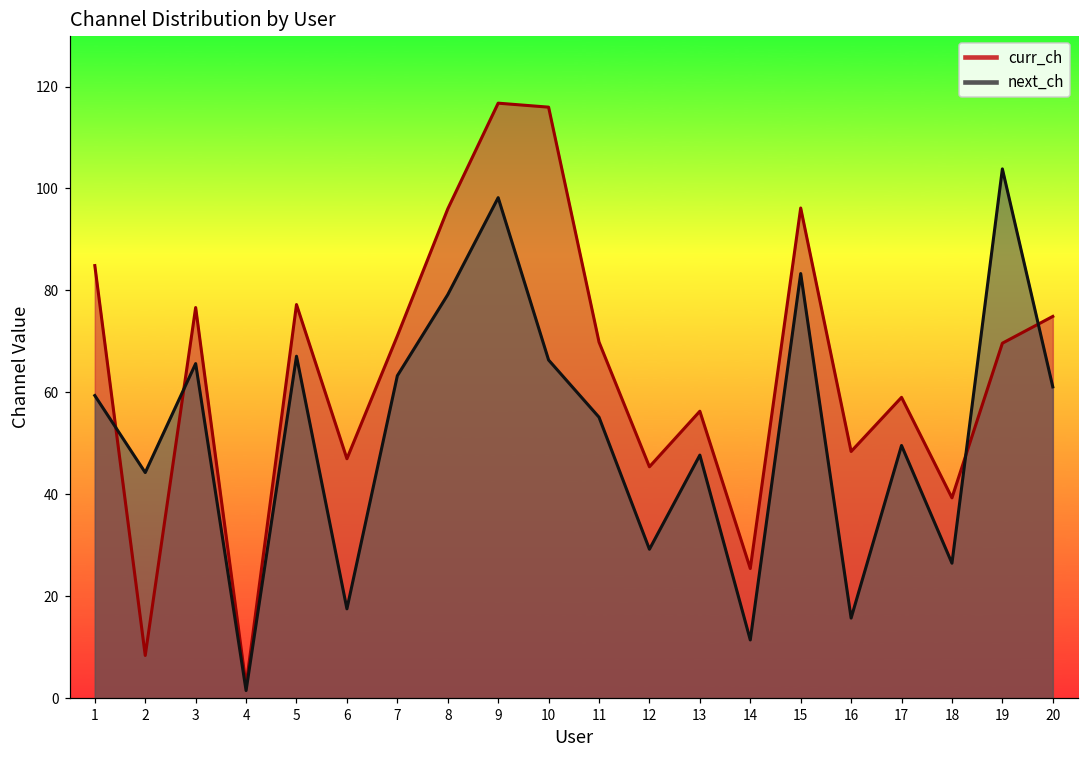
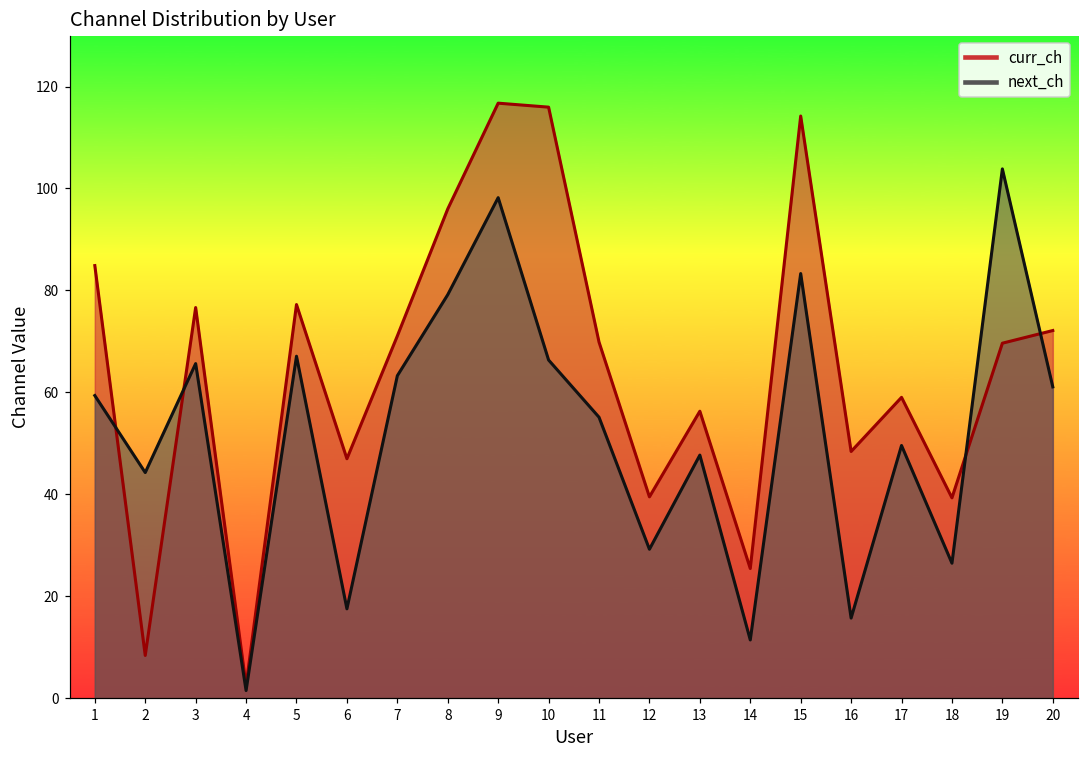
curr_ch, 12: 45 -> 40
curr_ch, 15: 96 -> 114
curr_ch, 20: 75 -> 72
